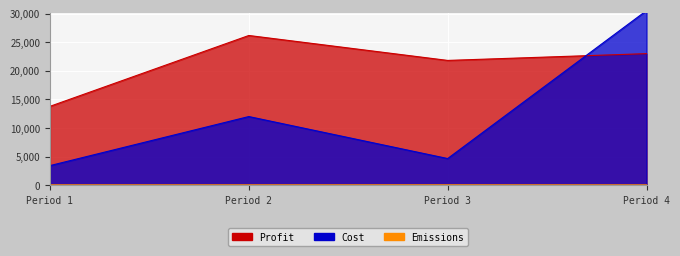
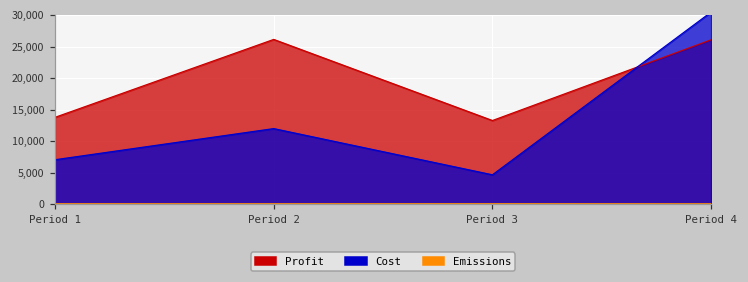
Cost, Period 1: 3,000 -> 7,000
Profit, Period 3: 22,000 -> 13,000
Profit, Period 4: 23,000 -> 26,000
